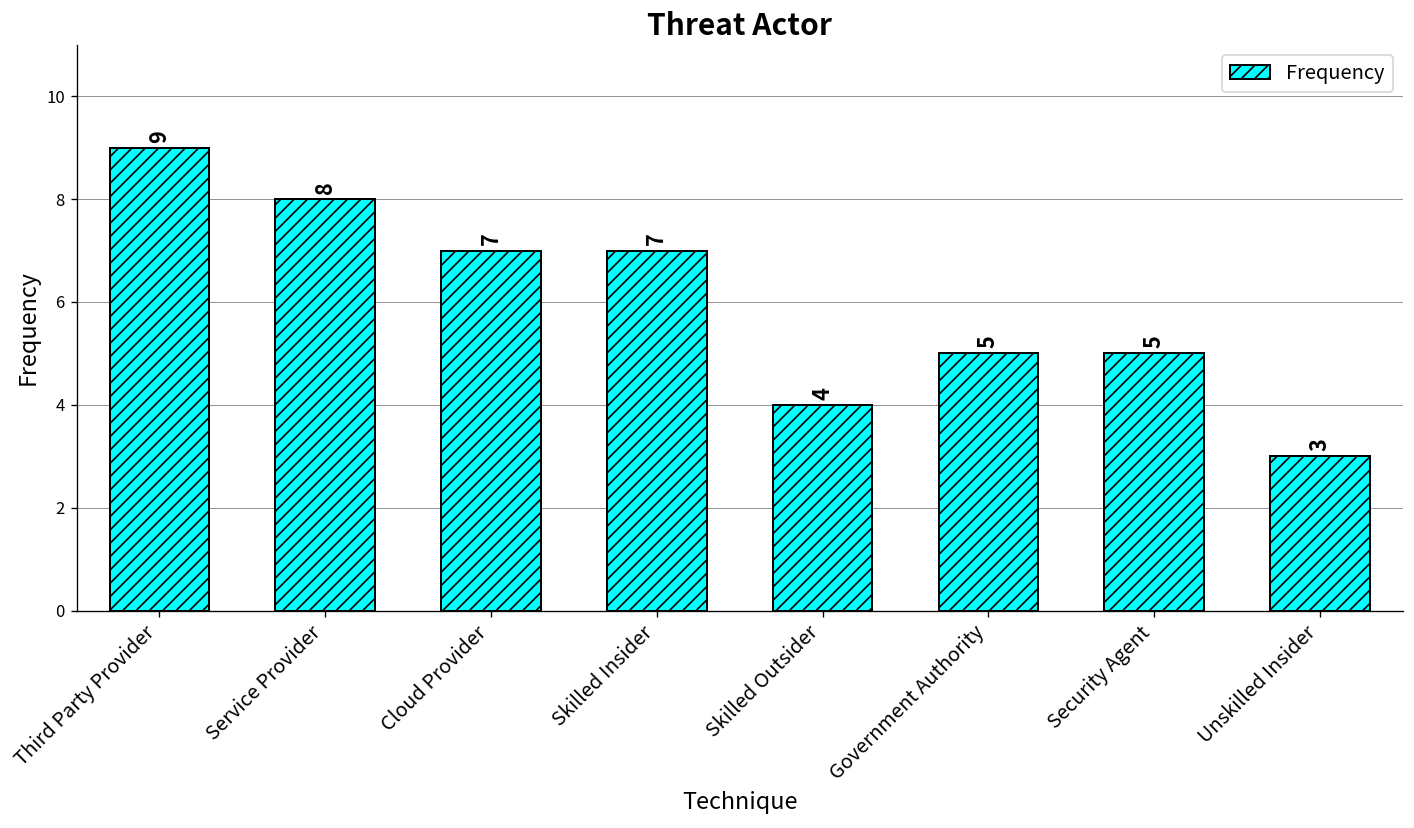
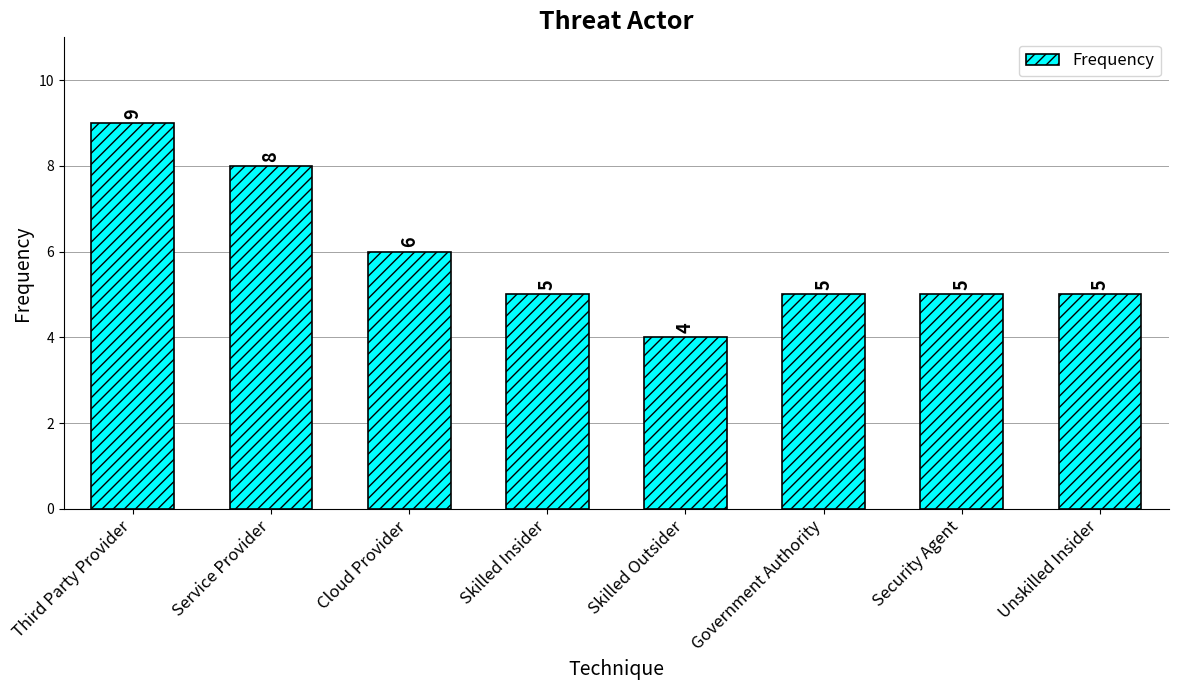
Cloud Provider: 7 -> 6
Skilled Insider: 7 -> 5
Unskilled Insider: 3 -> 5
